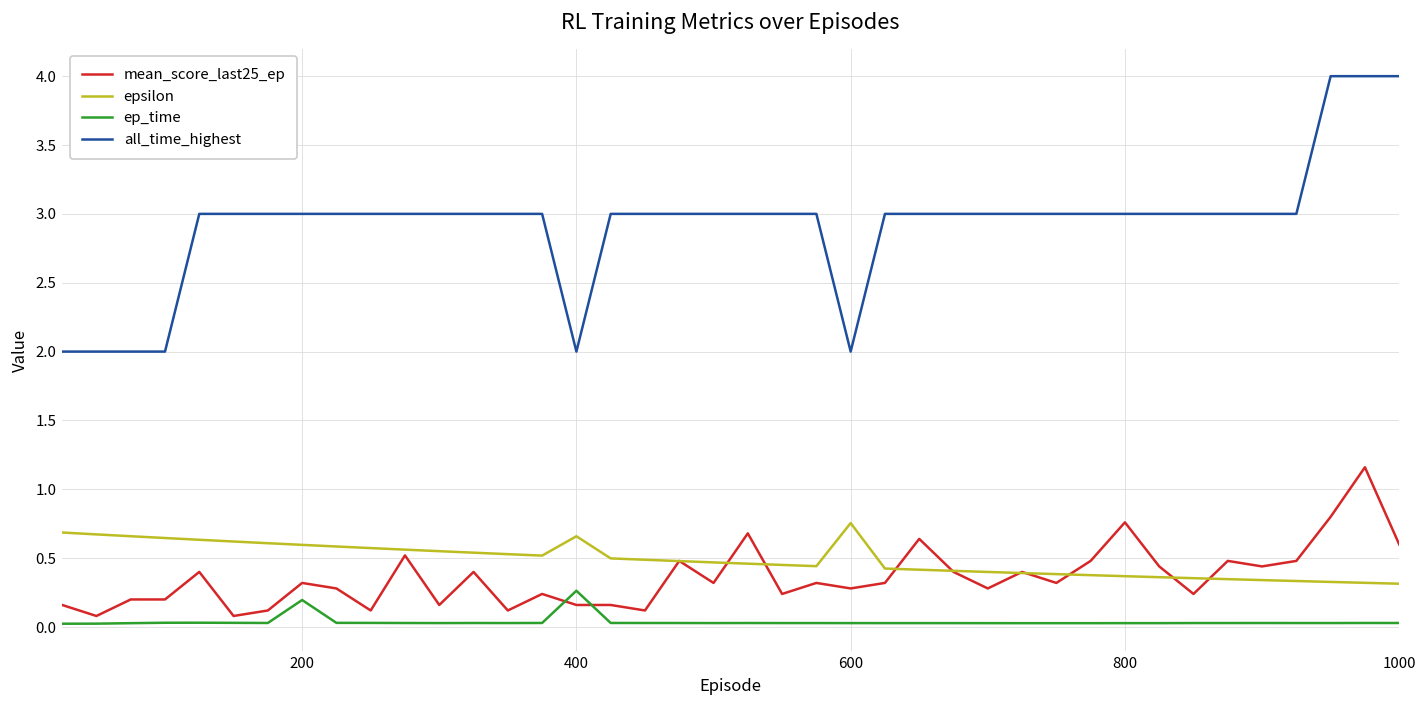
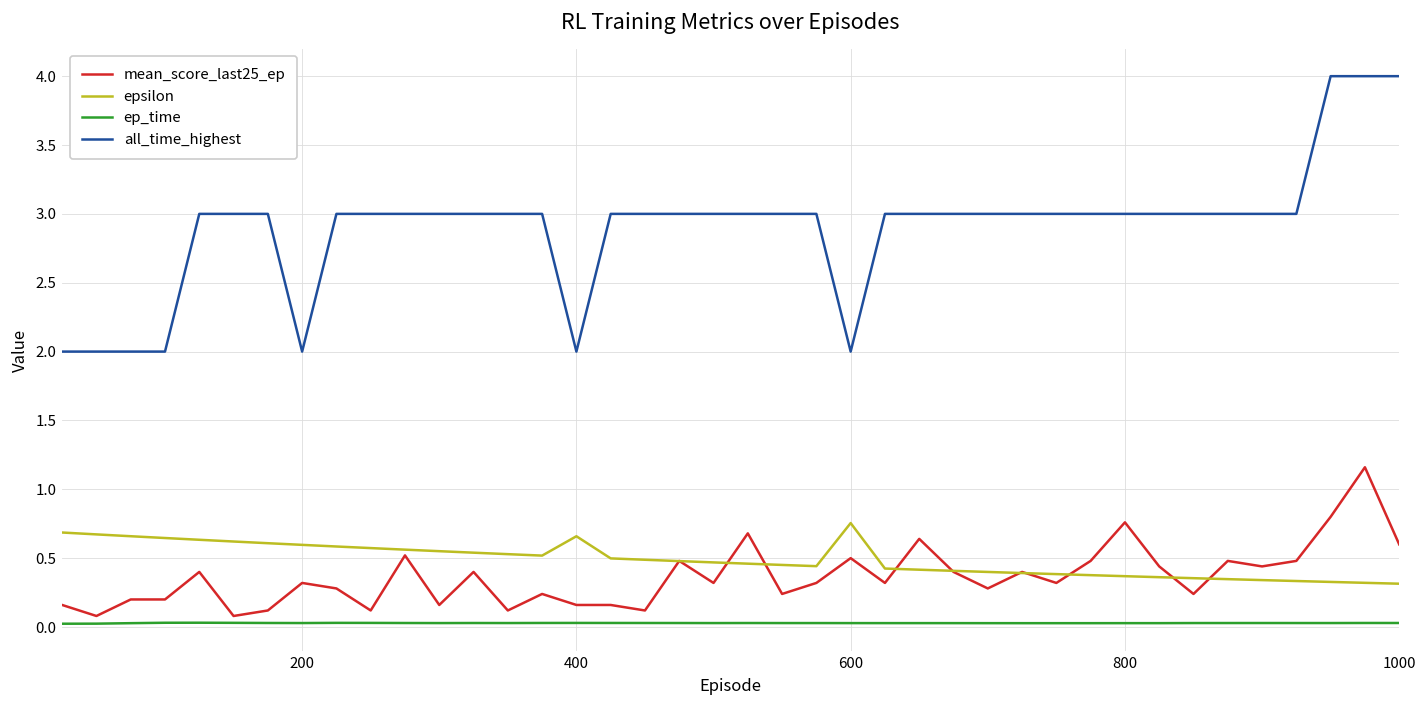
ep_time, 200: 0.20 -> 0.03
all_time_highest, 200: 3 -> 2
ep_time, 400: 0.26 -> 0.03
mean_score_last25_ep, 600: 0.28 -> 0.50
